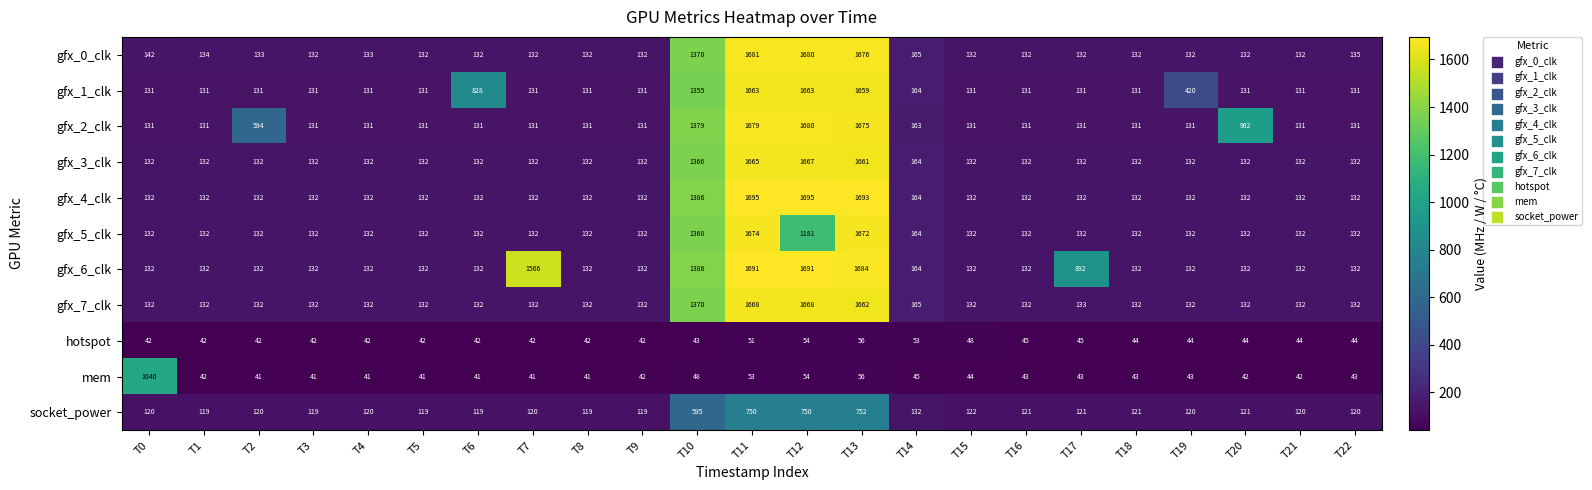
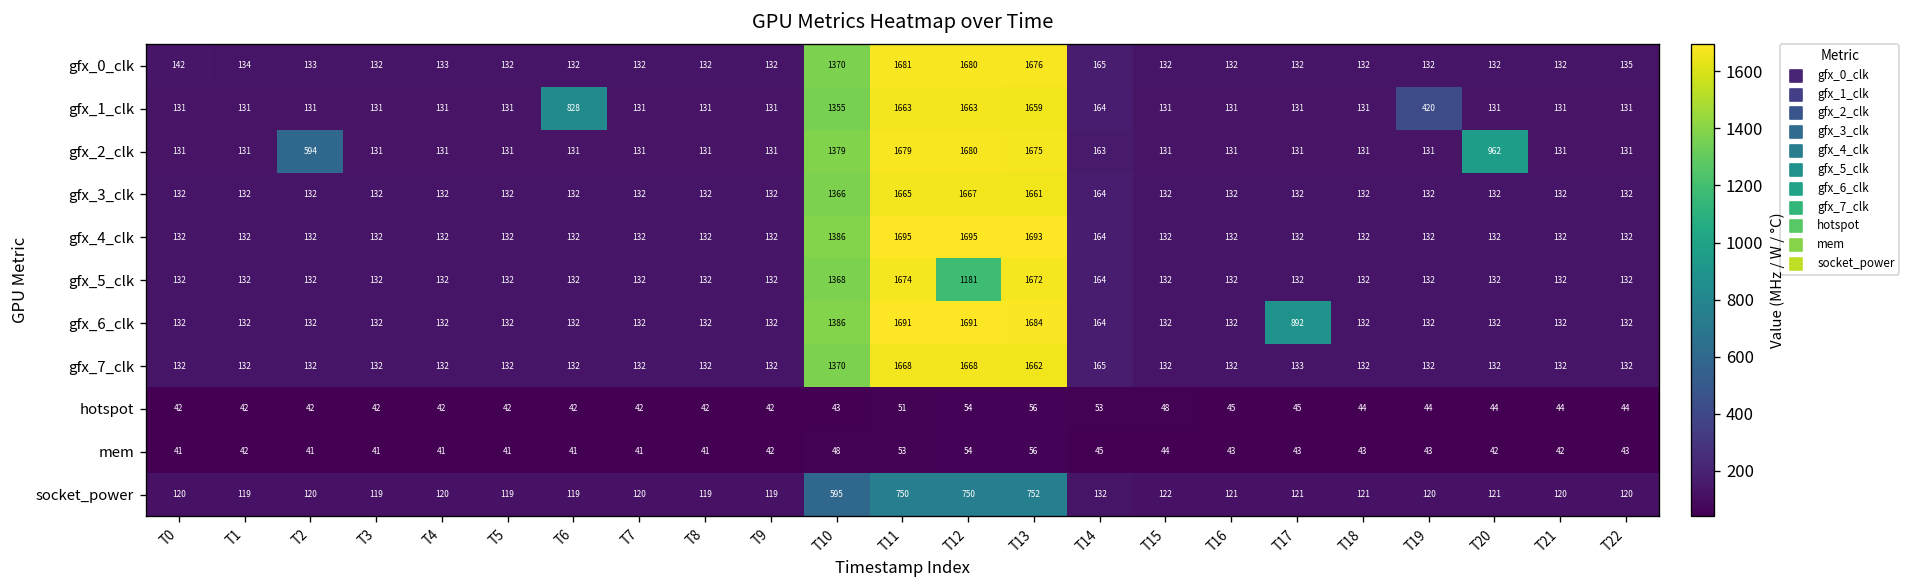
gfx_6_clk, T7: 1566 -> 132
mem, T0: 1040 -> 41
